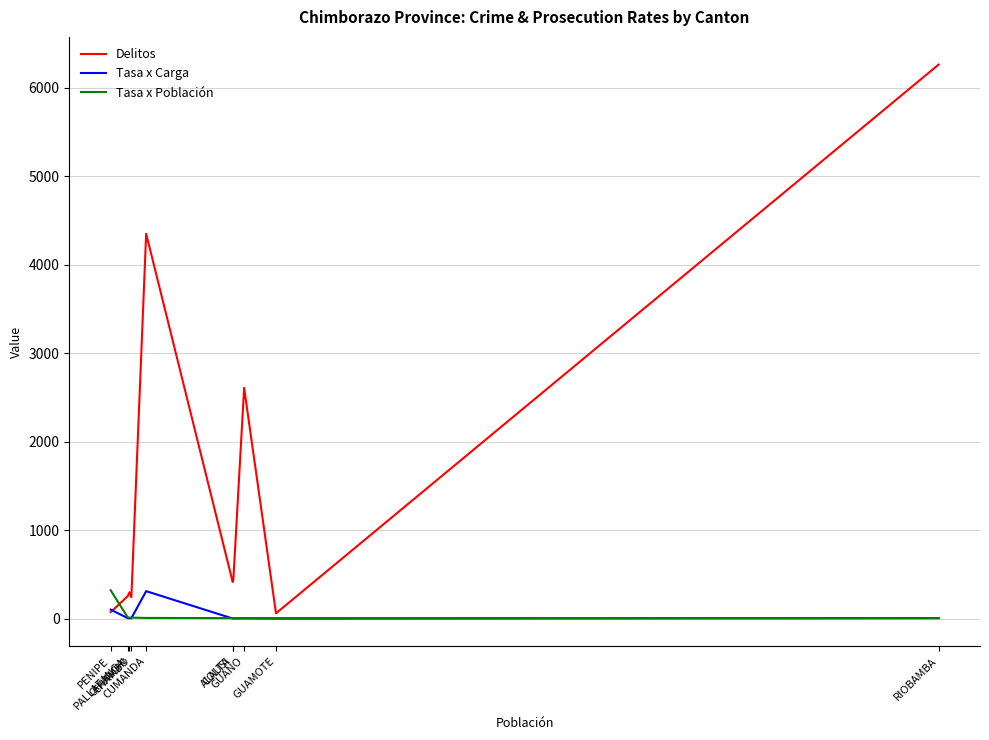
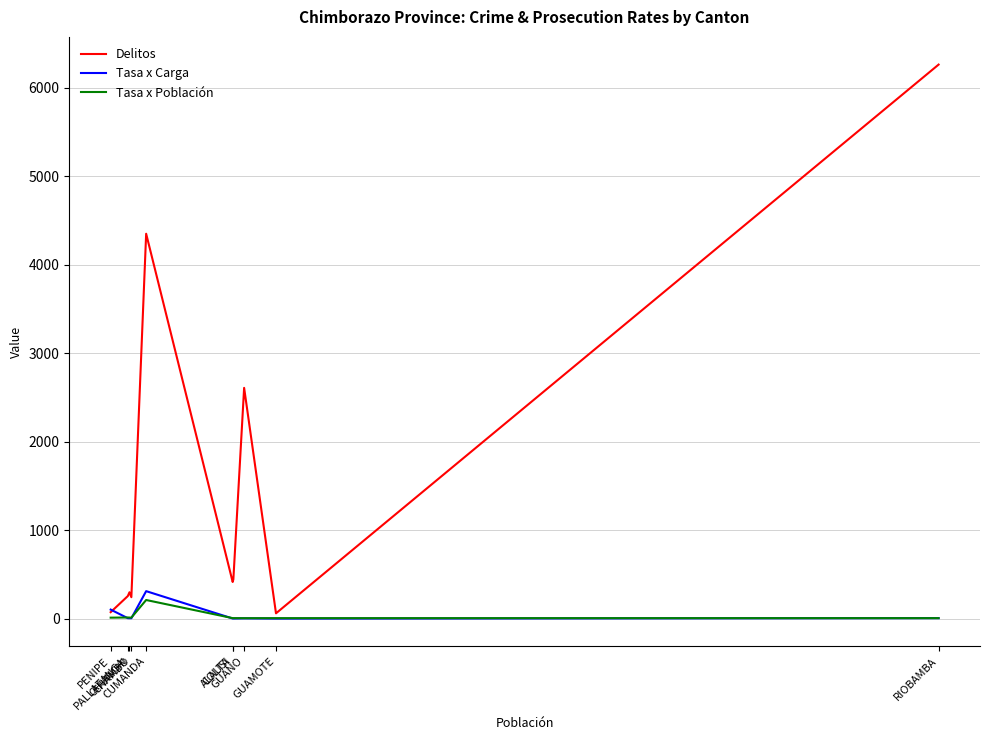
Tasa x Población, PENIPE: 300 -> 0
Tasa x Población, CUMANDA: 0 -> 200
